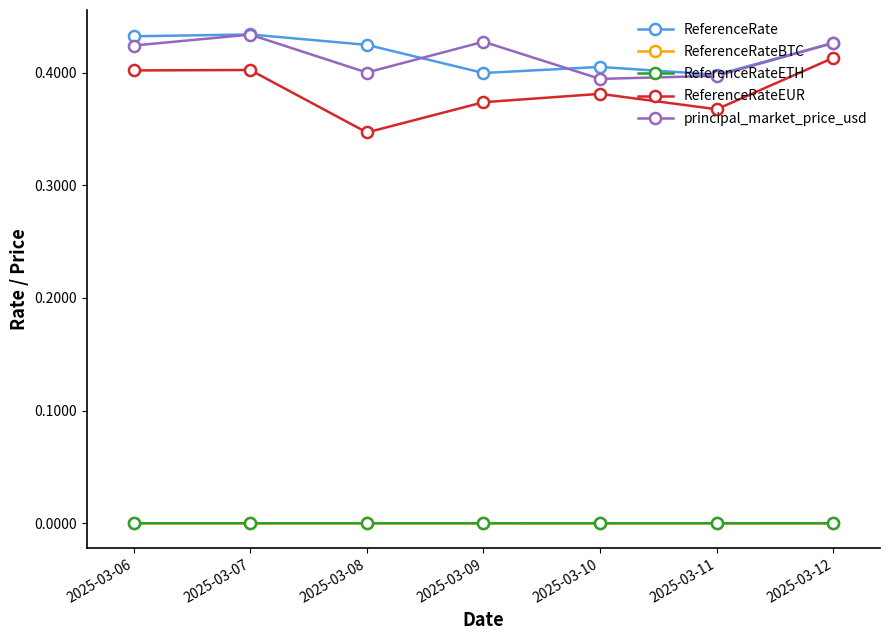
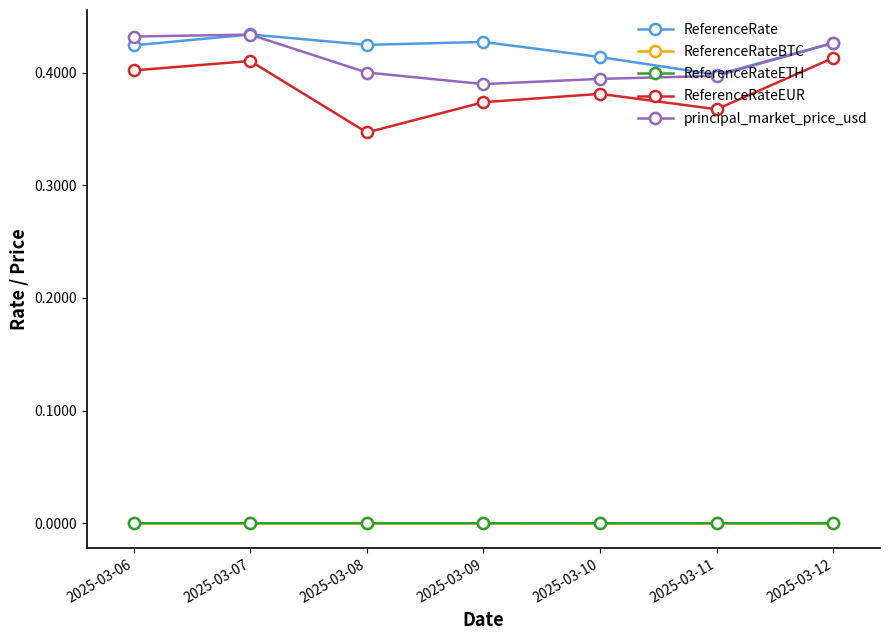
ReferenceRate, 2025-03-06: 0.432 -> 0.424
principal_market_price_usd, 2025-03-06: 0.424 -> 0.432
ReferenceRateEUR, 2025-03-07: 0.402 -> 0.410
ReferenceRate, 2025-03-09: 0.400 -> 0.427
principal_market_price_usd, 2025-03-09: 0.427 -> 0.390
ReferenceRate, 2025-03-10: 0.405 -> 0.414
